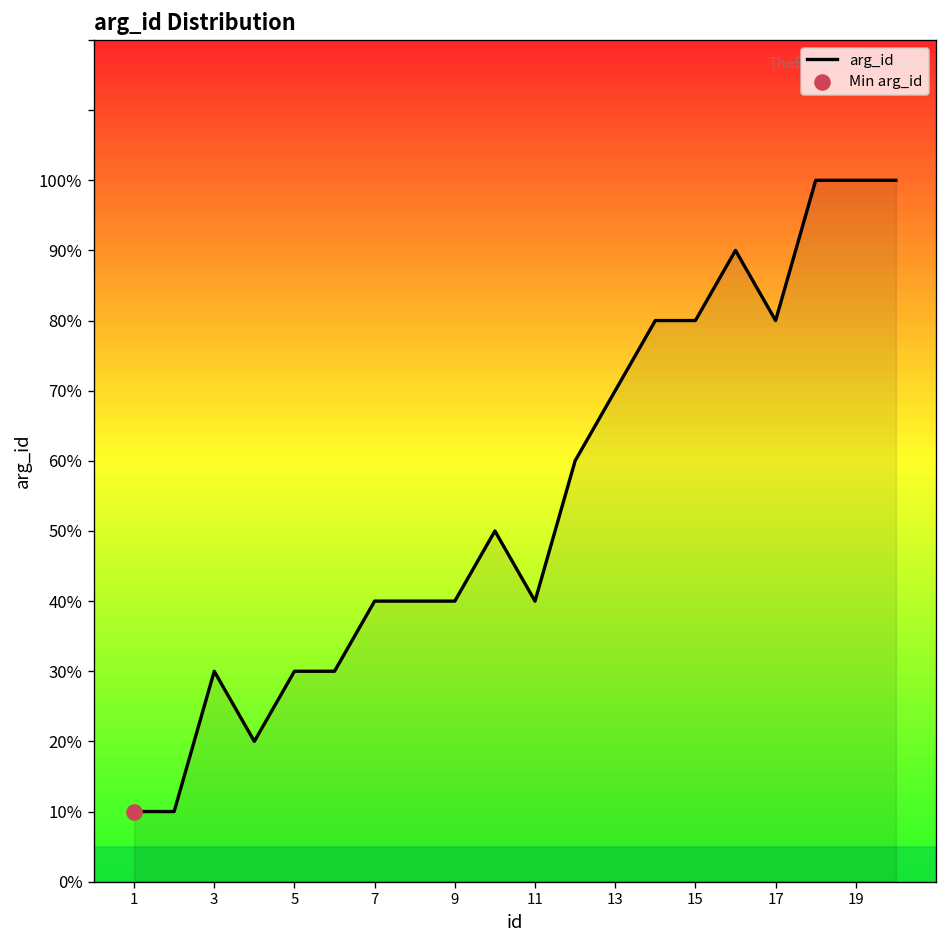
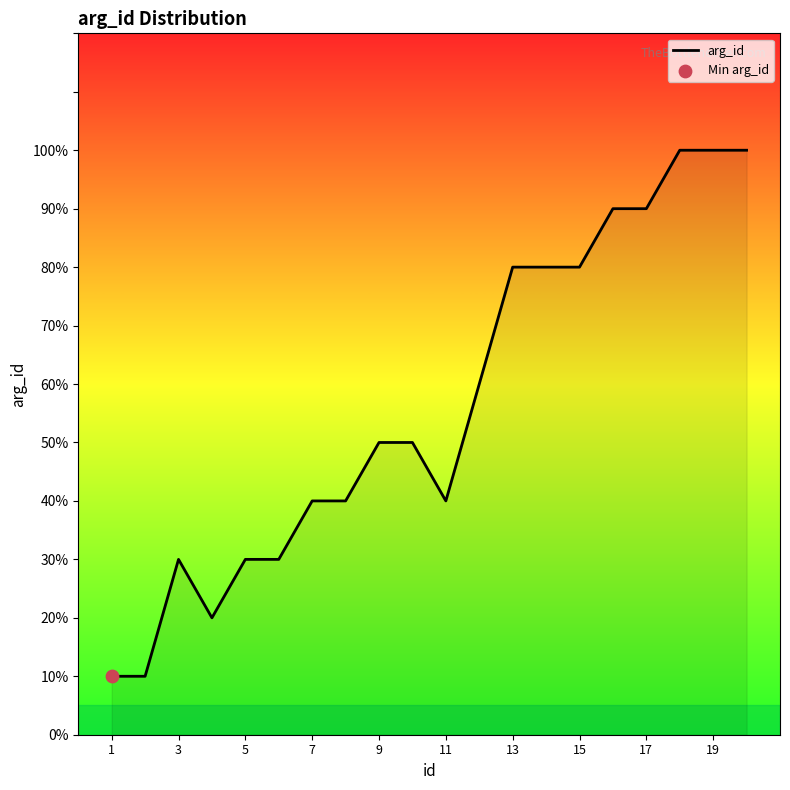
arg_id, 9: 40% -> 50%
arg_id, 13: 70% -> 80%
arg_id, 17: 80% -> 90%
